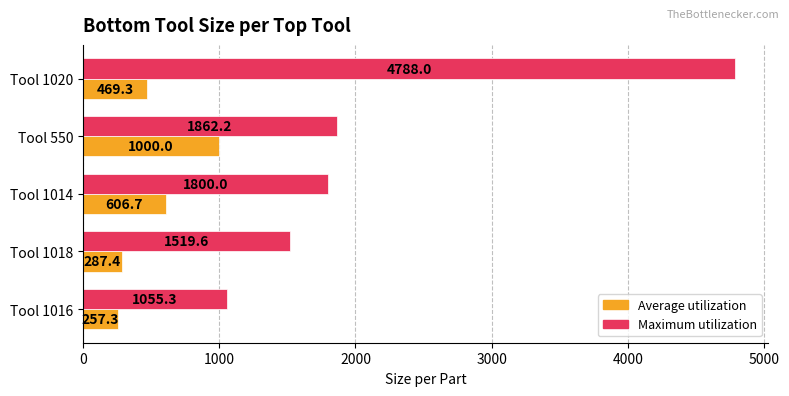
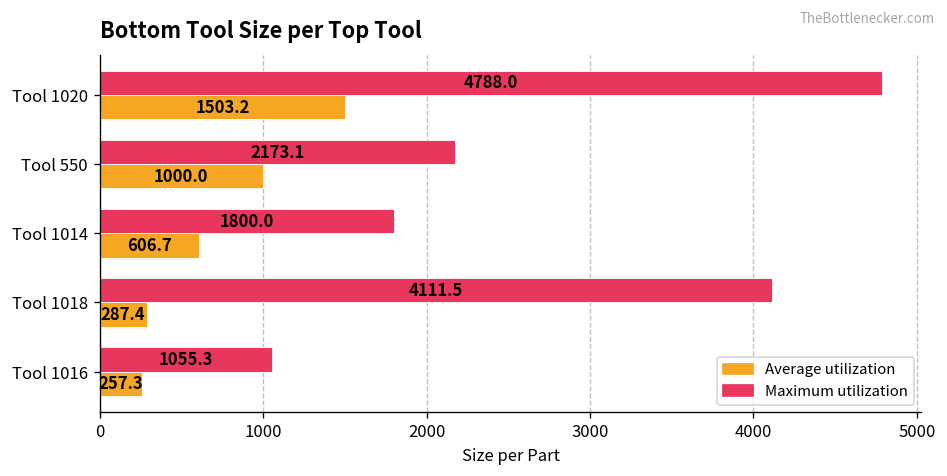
Average utilization, Tool 1020: 469.3 -> 1503.2
Maximum utilization, Tool 550: 1862.2 -> 2173.1
Maximum utilization, Tool 1018: 1519.6 -> 4111.5
